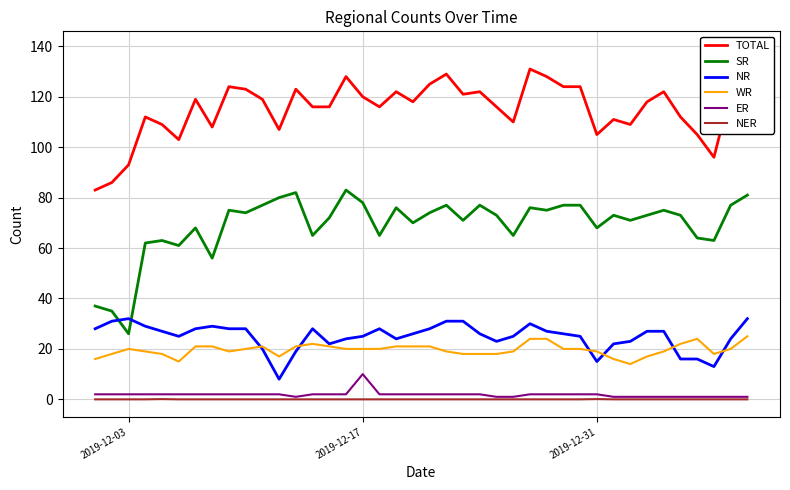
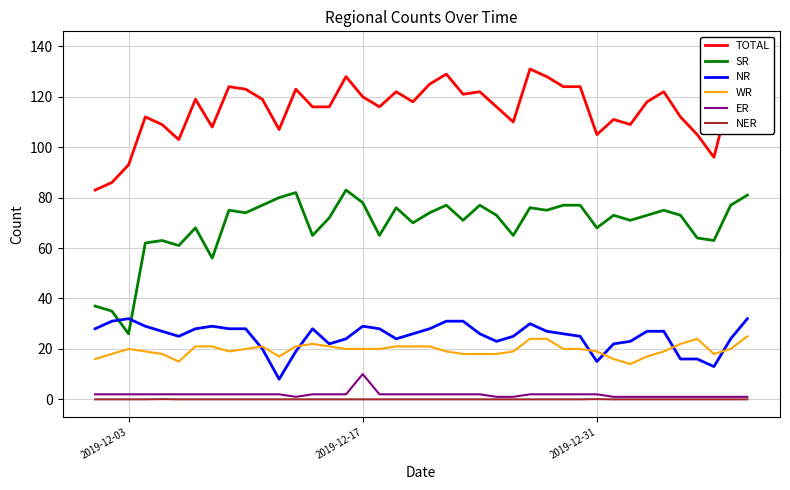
NR, 2019-12-17: 25 -> 29
